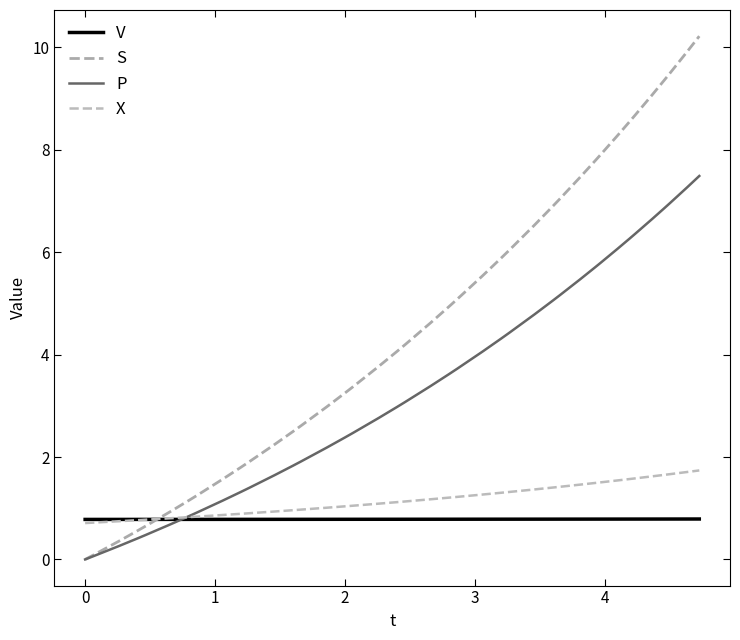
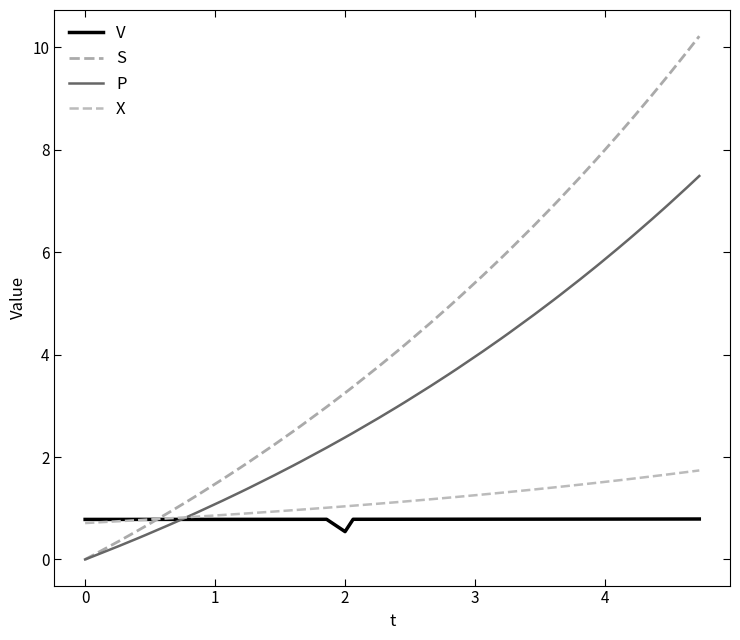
V, 2: 0.8 -> 0.5
